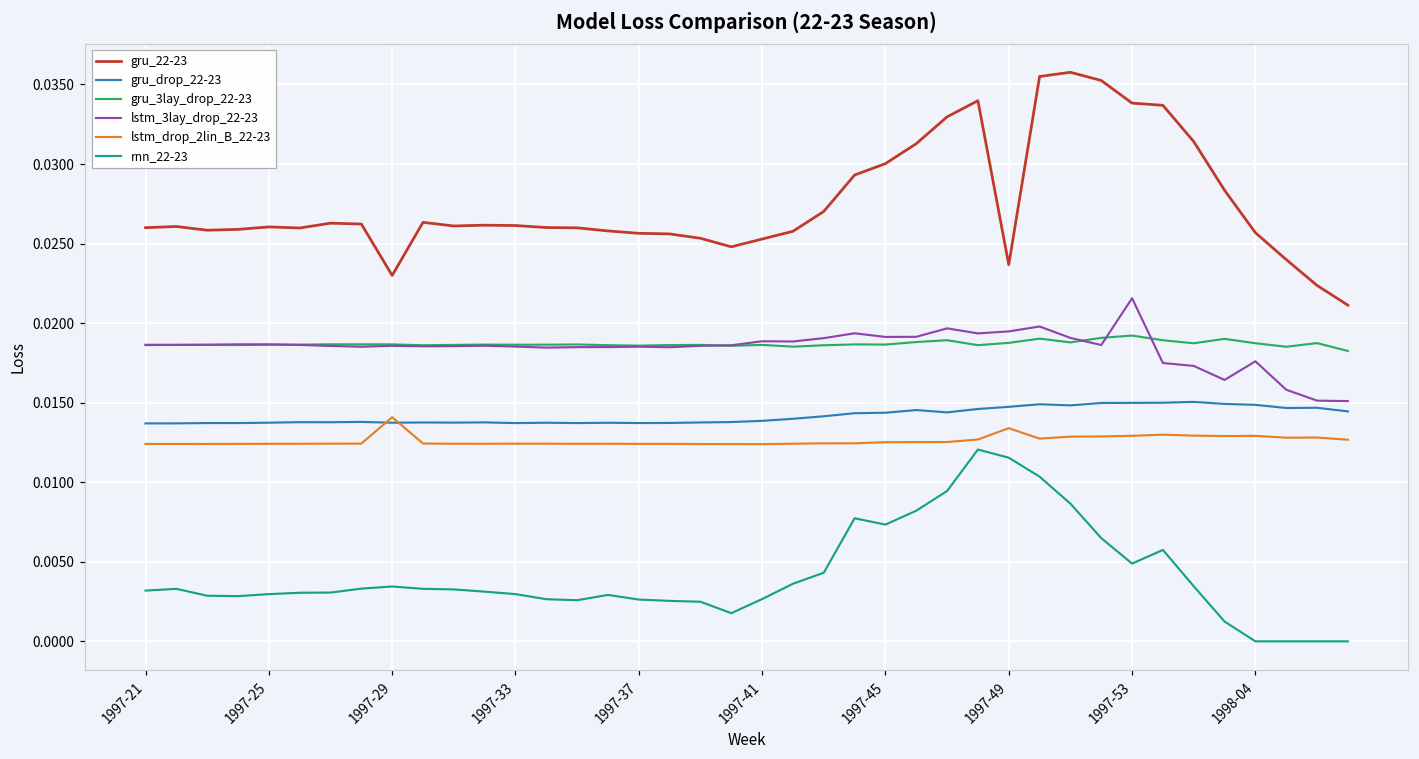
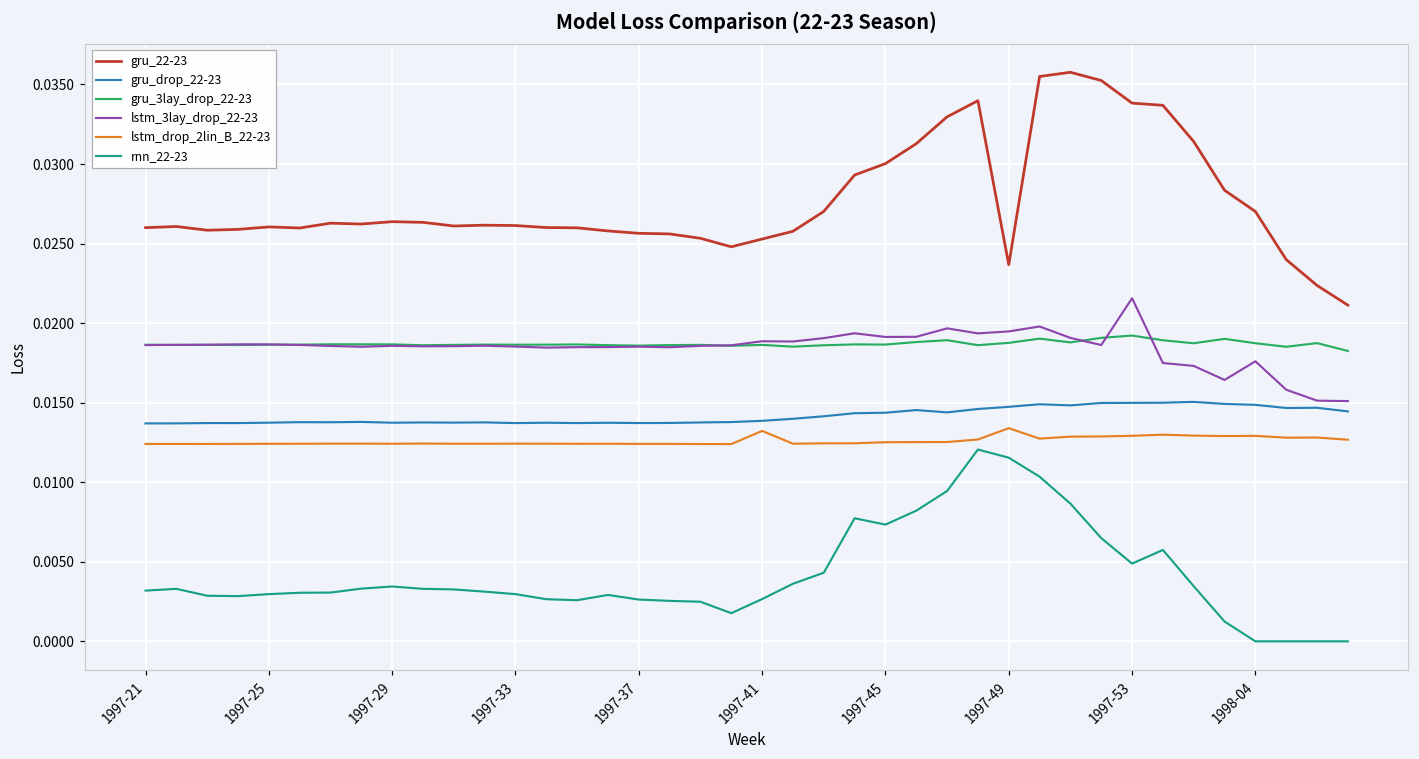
gru_22-23, 1997-29: 0.0230 -> 0.0264
lstm_drop_2lin_B_22-23, 1997-29: 0.0141 -> 0.0124
lstm_drop_2lin_B_22-23, 1997-41: 0.0124 -> 0.0132
gru_22-23, 1998-04: 0.0257 -> 0.0270
